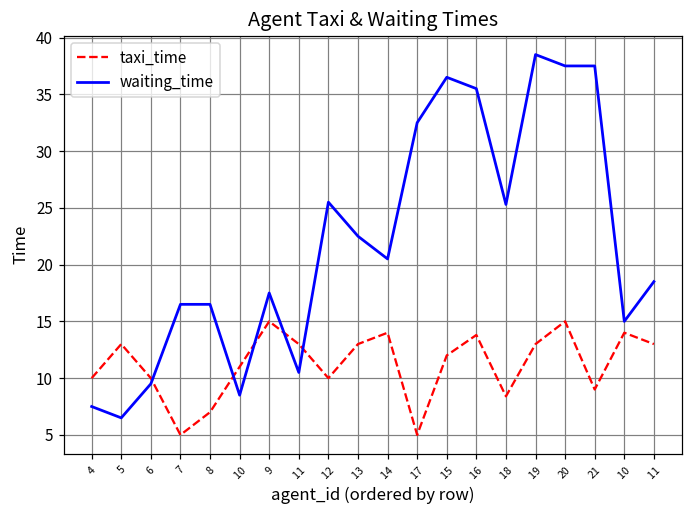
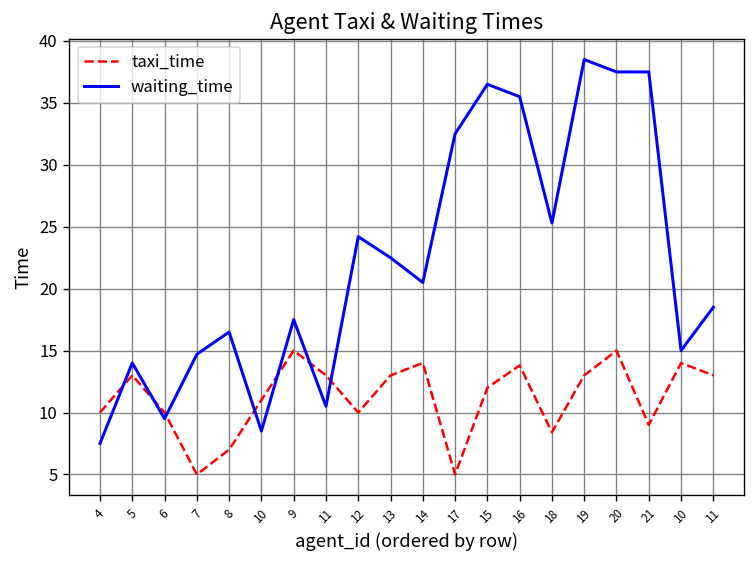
waiting_time, 5: 6.5 -> 14.0
waiting_time, 7: 16.5 -> 14.7
waiting_time, 12: 25.5 -> 24.2
